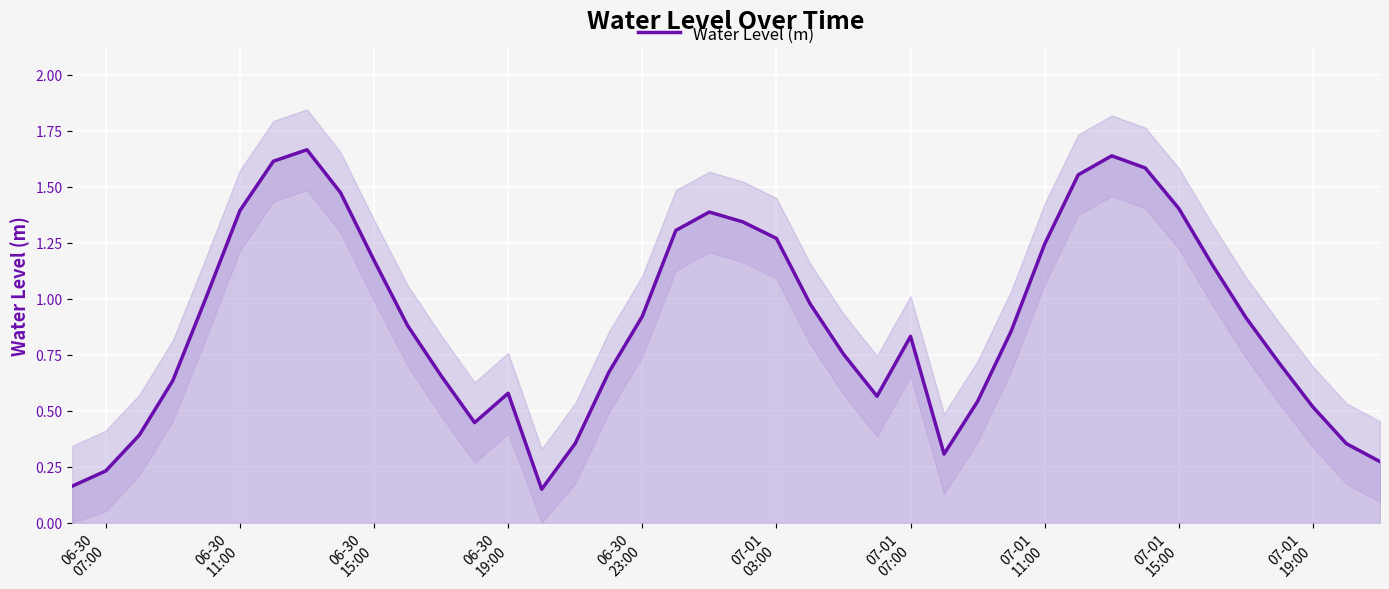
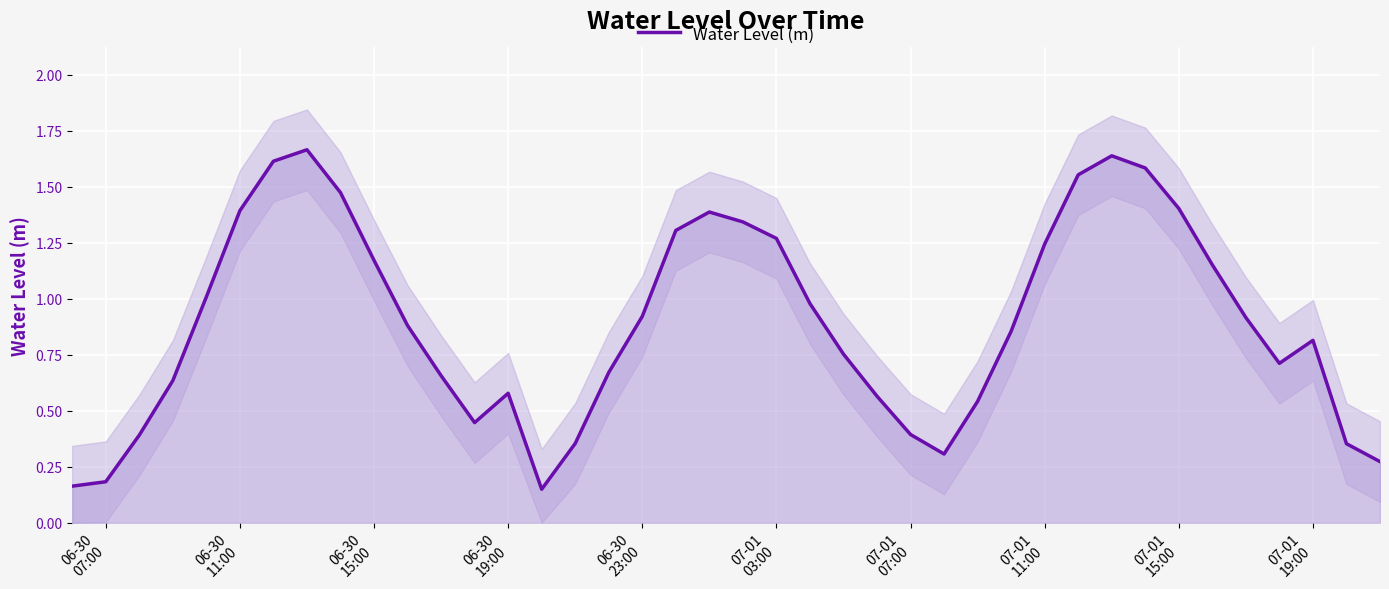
Water Level (m), 06-30 07:00: 0.23 -> 0.18
Water Level (m), 07-01 07:00: 0.83 -> 0.39
Water Level (m), 07-01 19:00: 0.52 -> 0.81
